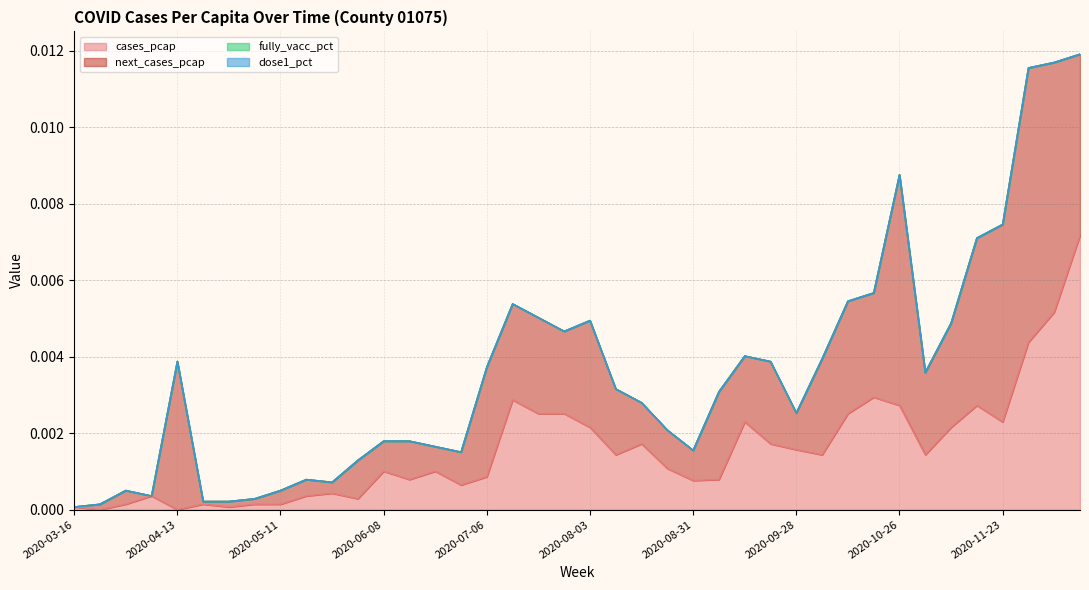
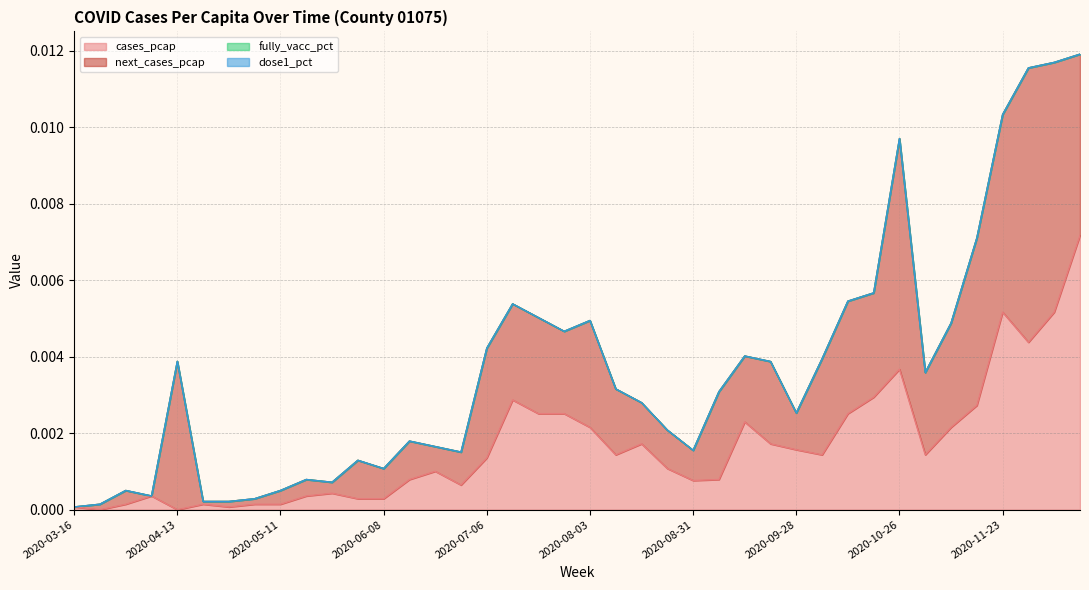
cases_pcap, 2020-06-08: 0.0010 -> 0.0003
cases_pcap, 2020-07-06: 0.0009 -> 0.0014
cases_pcap, 2020-10-26: 0.0027 -> 0.0037
cases_pcap, 2020-11-23: 0.0023 -> 0.0052
